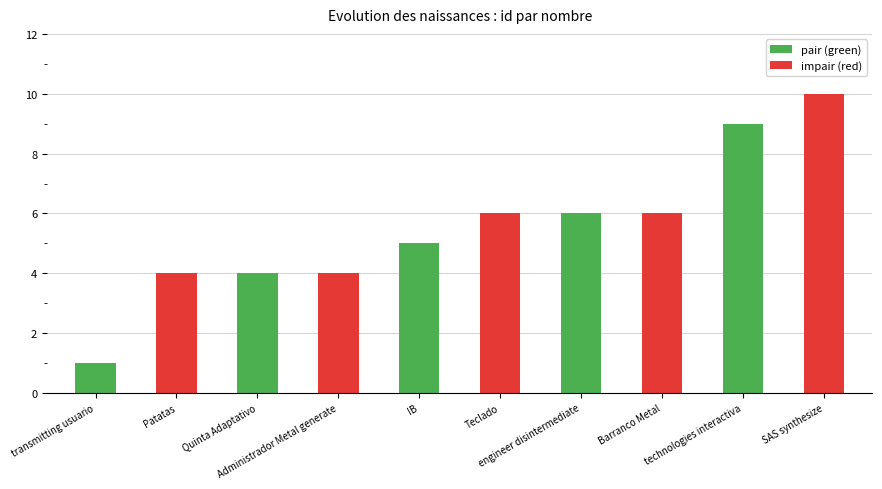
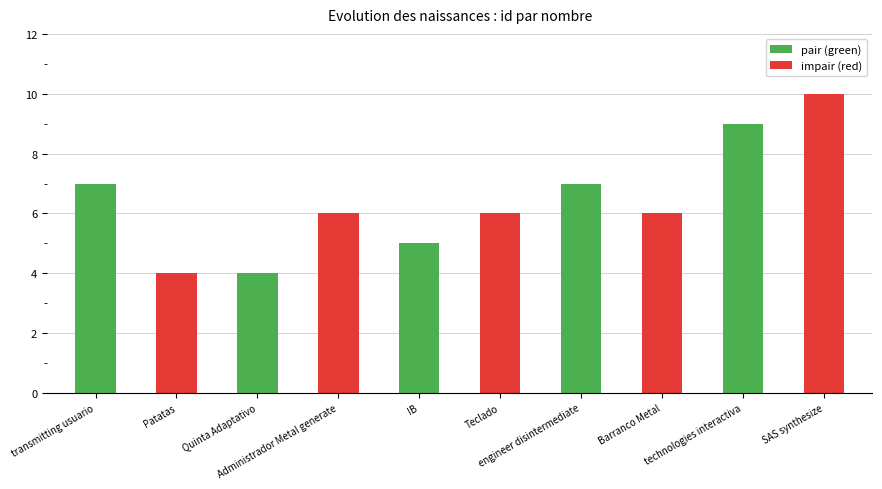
transmitting usuario: 1 -> 7
Administrador Metal generate: 4 -> 6
engineer disintermediate: 6 -> 7
